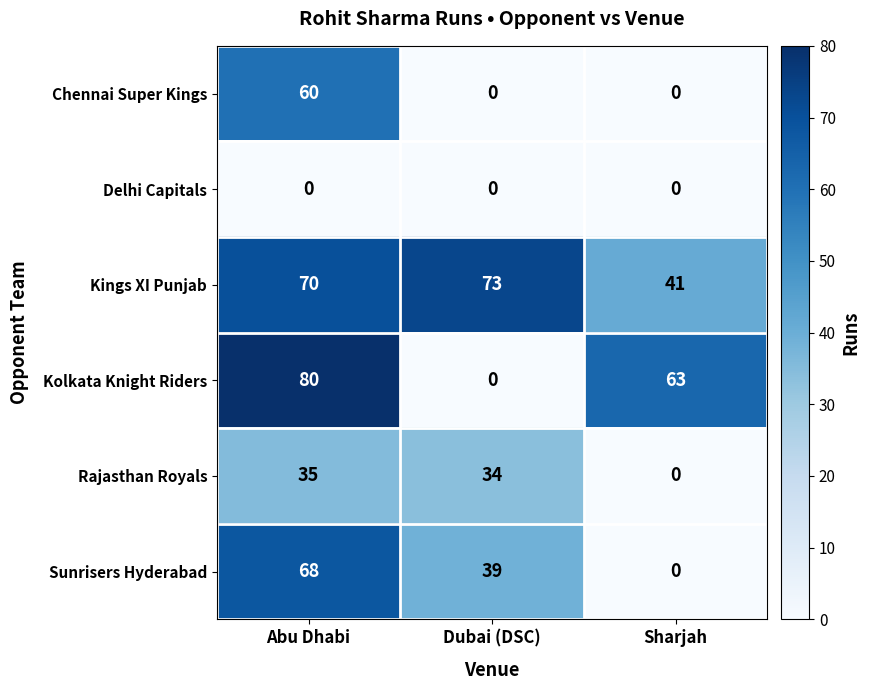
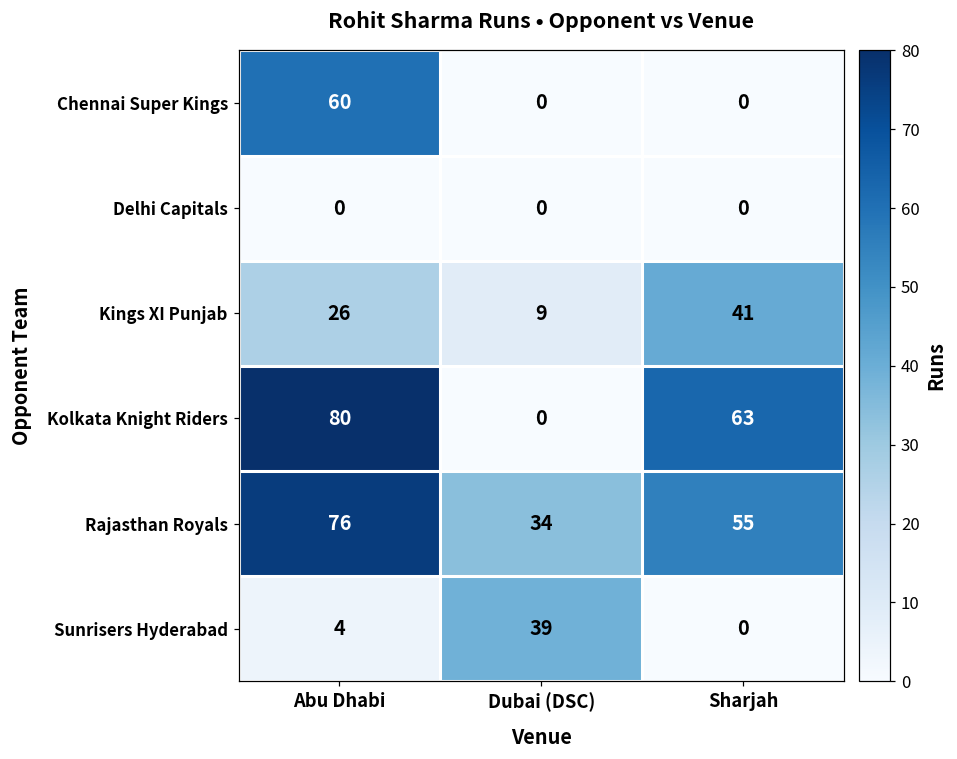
Kings XI Punjab, Abu Dhabi: 70 -> 26
Kings XI Punjab, Dubai (DSC): 73 -> 9
Rajasthan Royals, Abu Dhabi: 35 -> 76
Rajasthan Royals, Sharjah: 0 -> 55
Sunrisers Hyderabad, Abu Dhabi: 68 -> 4
